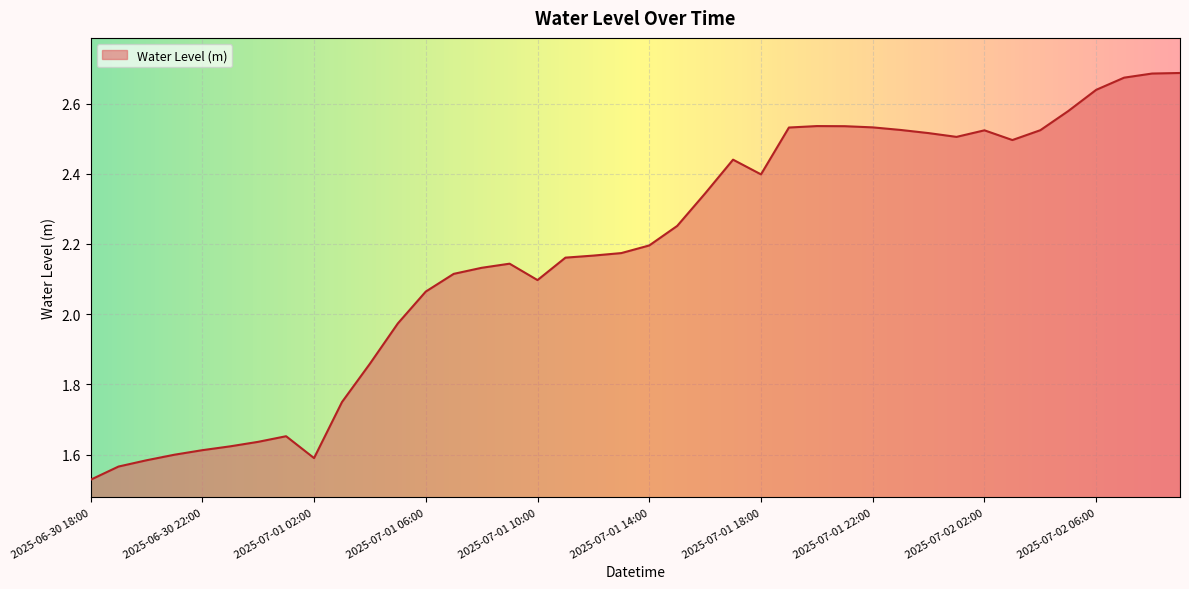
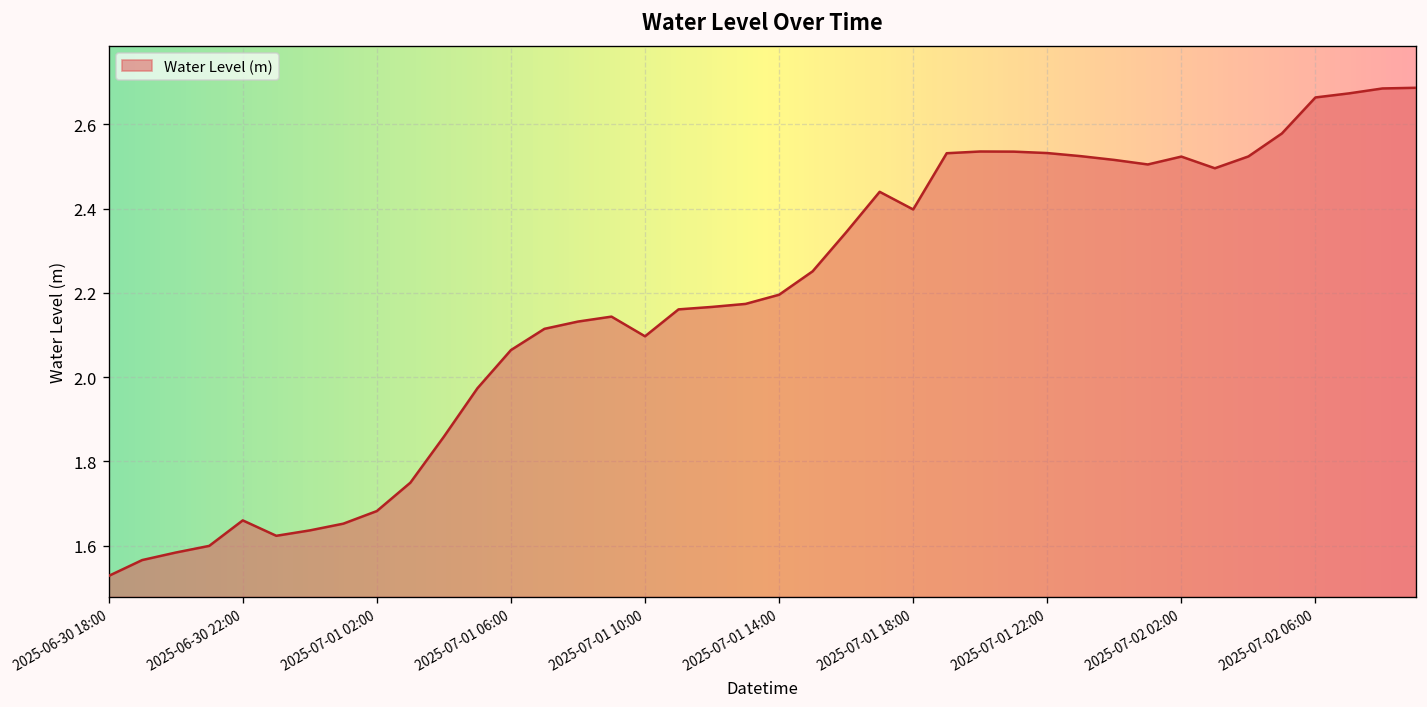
2025-06-30 22:00: 1.61 -> 1.66
2025-07-01 02:00: 1.59 -> 1.68
2025-07-02 06:00: 2.64 -> 2.66
